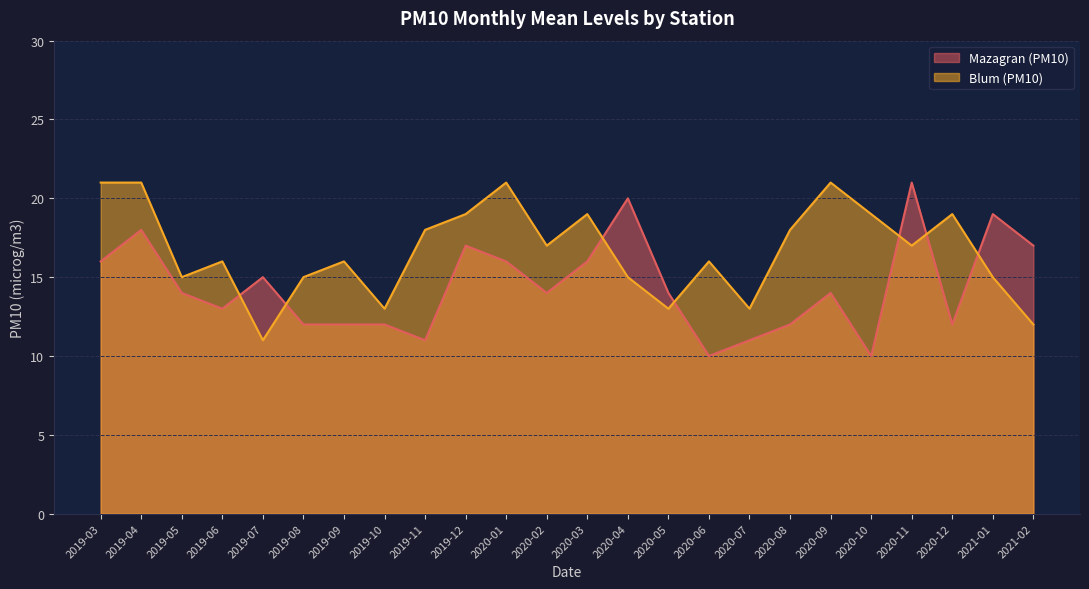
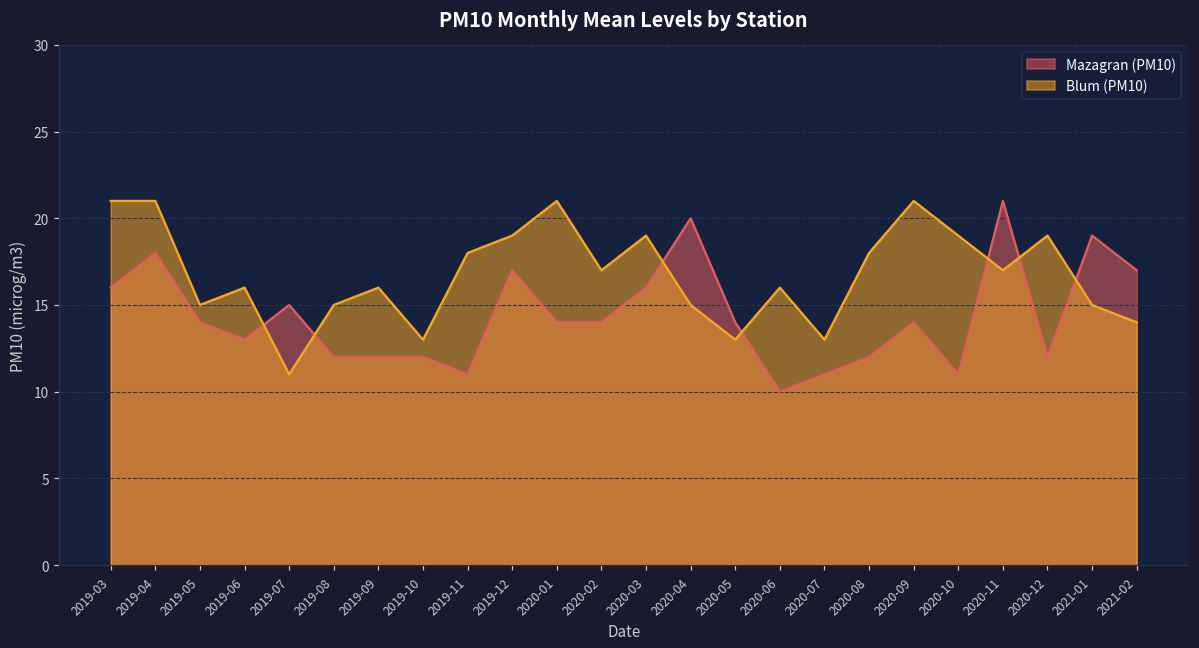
Mazagran (PM10), 2020-01: 16 -> 14
Mazagran (PM10), 2020-10: 10 -> 11
Blum (PM10), 2021-02: 12 -> 14
